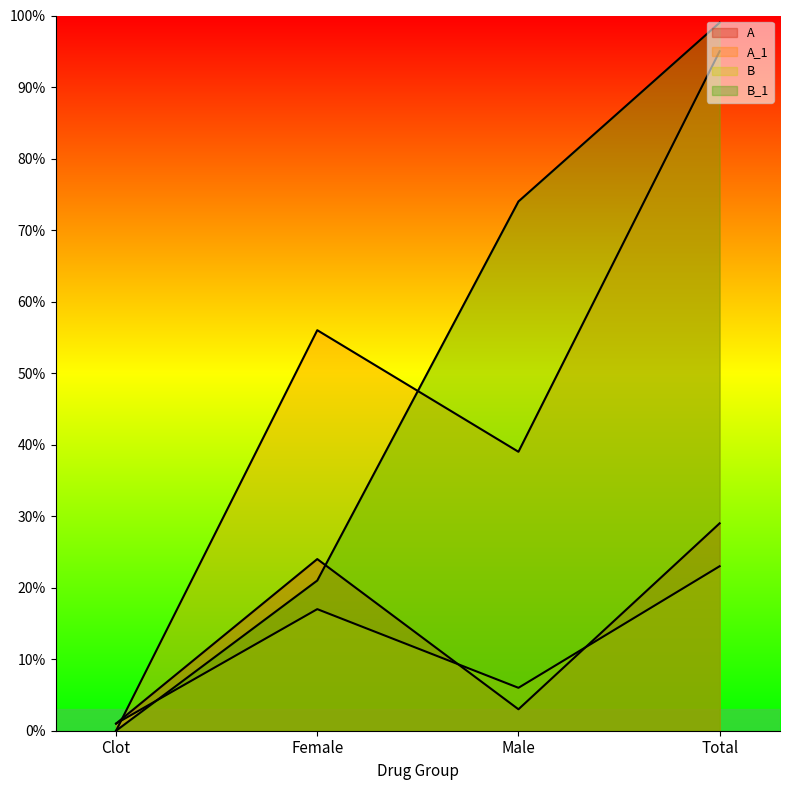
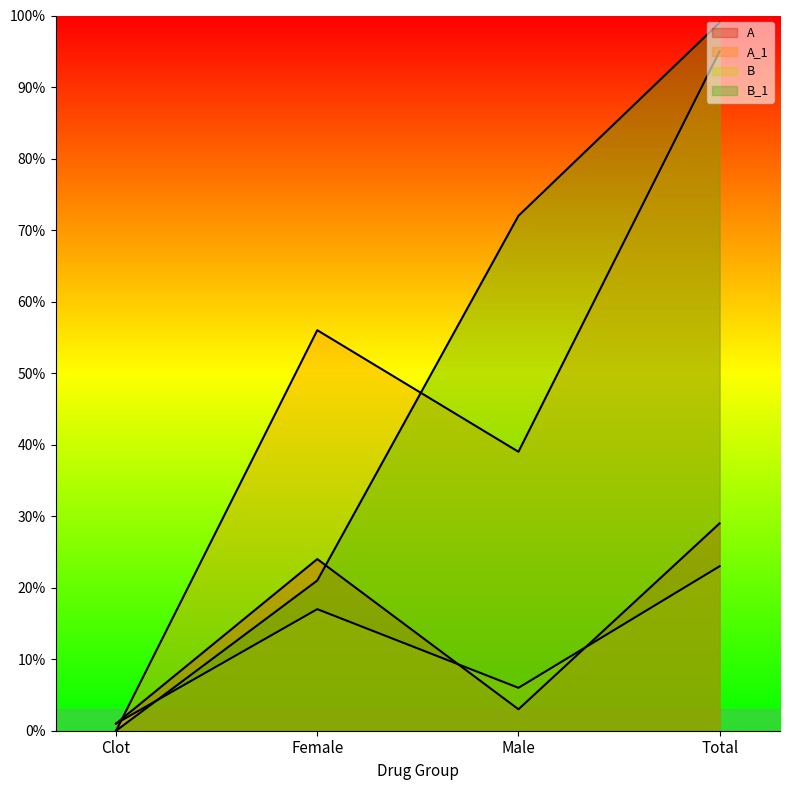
B_1, Male: 74% -> 72%
